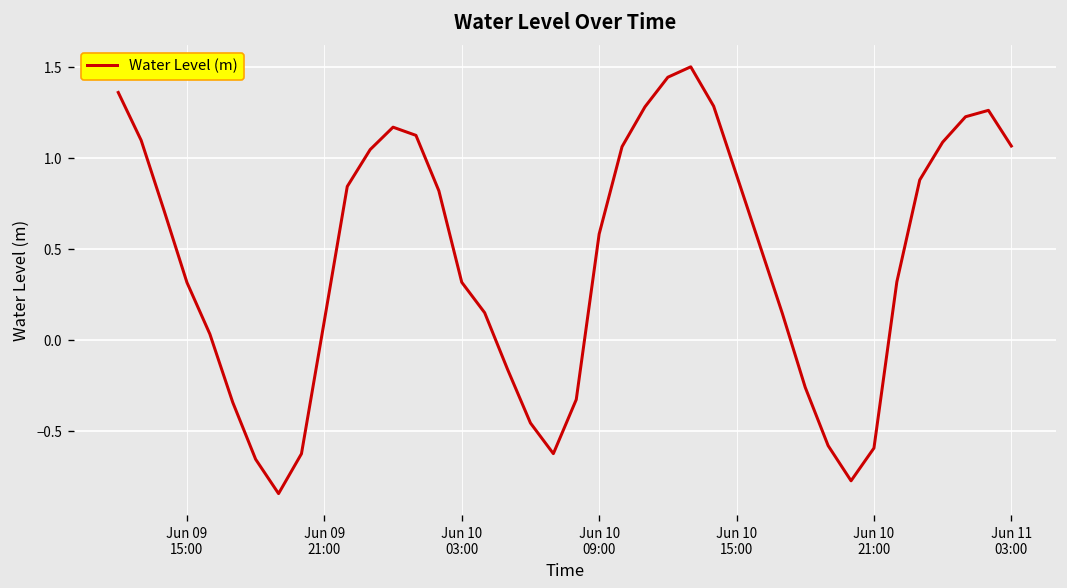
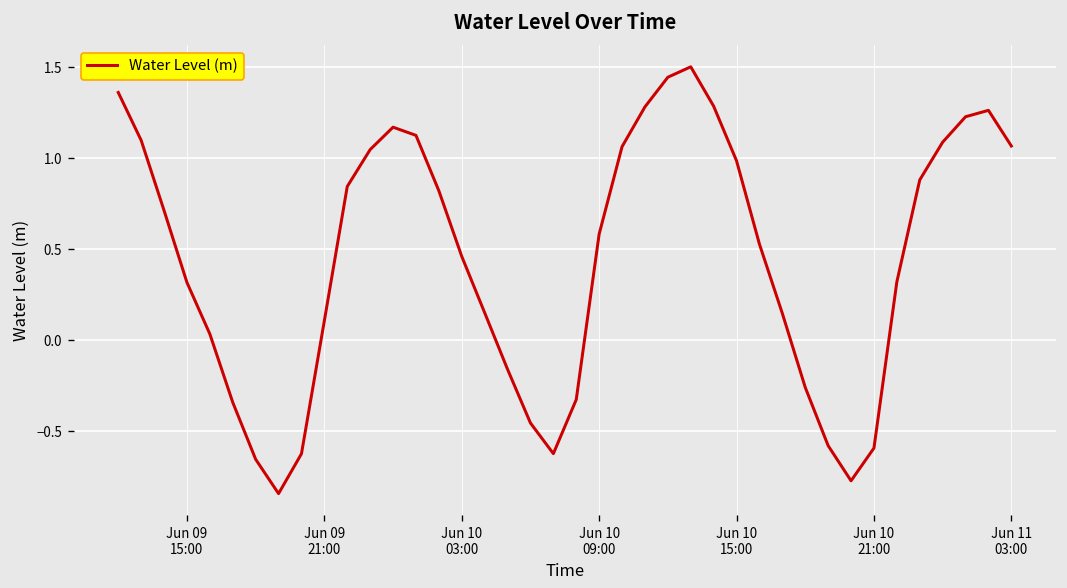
Jun 10 03:00: 0.32 -> 0.46
Jun 10 15:00: 0.91 -> 0.99
